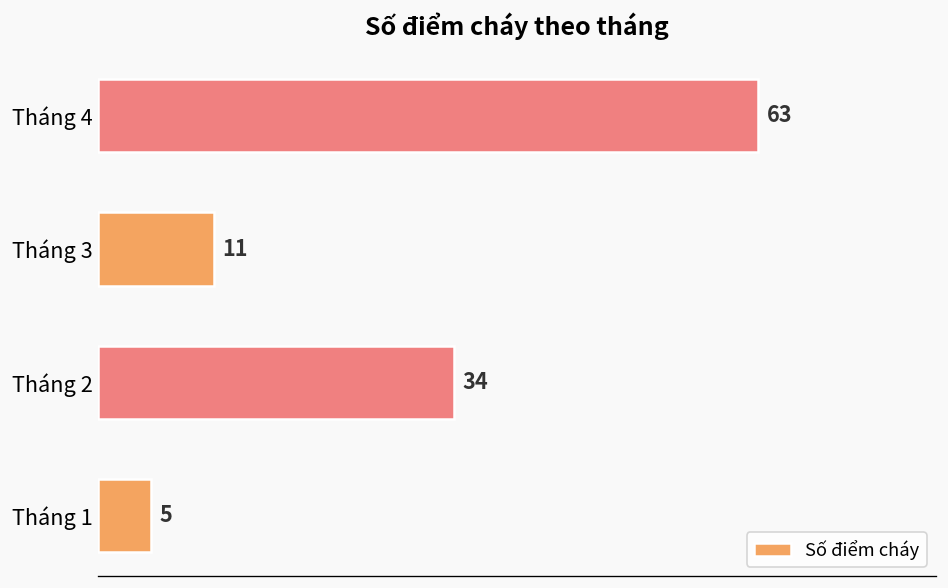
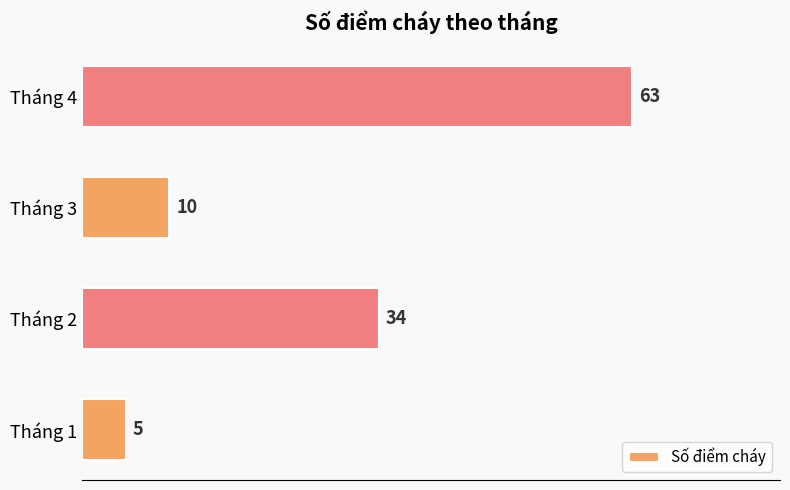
Tháng 3: 11 -> 10
